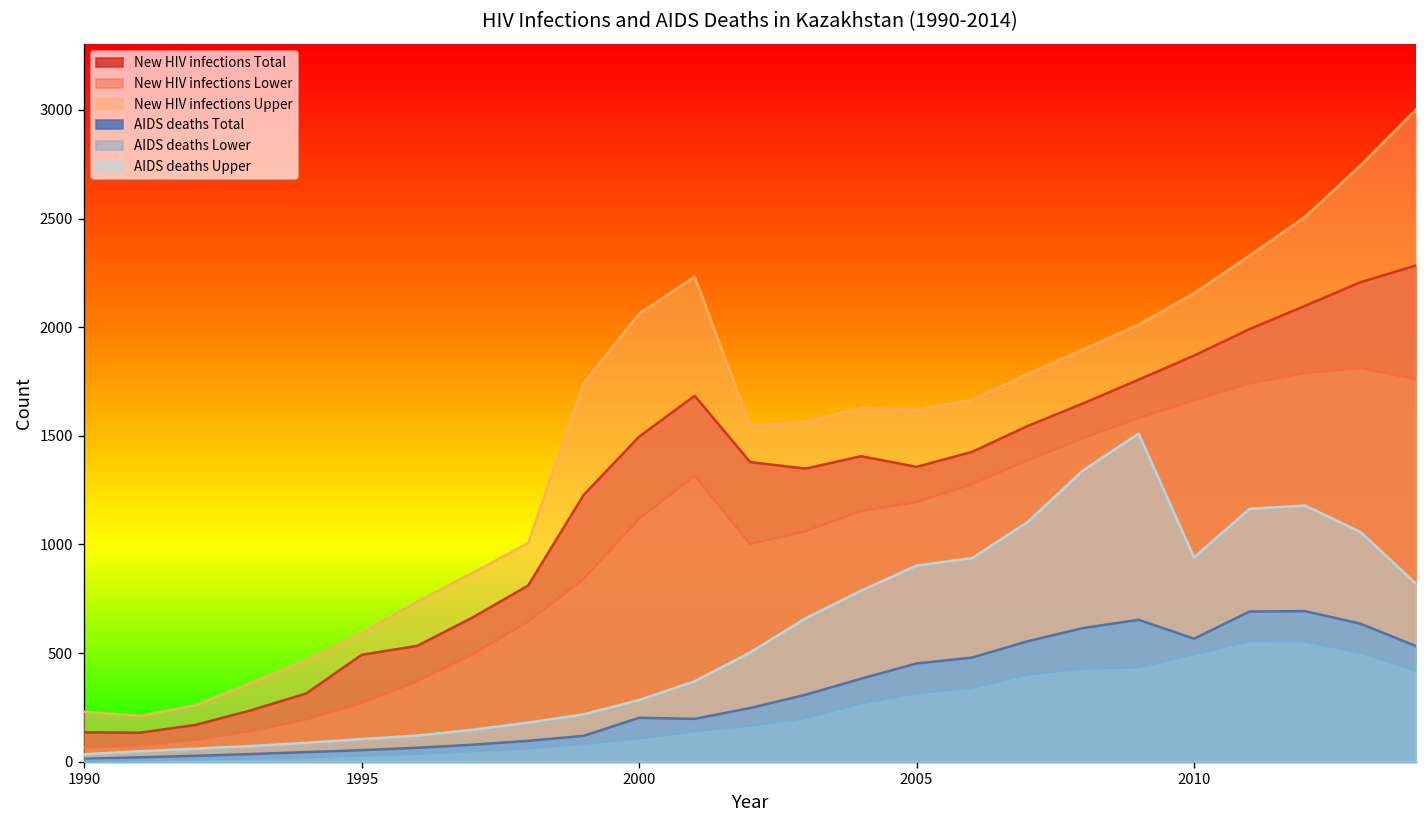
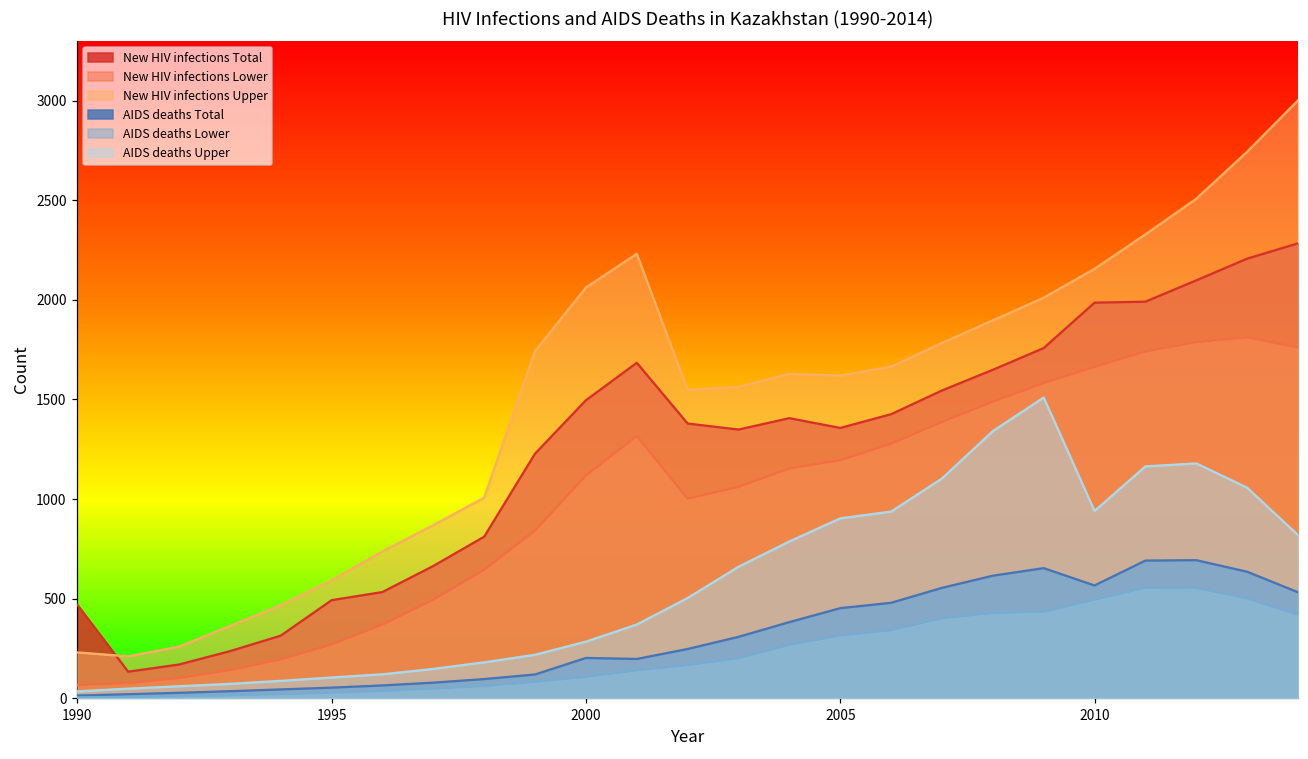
New HIV infections Total, 1990: 140 -> 470
New HIV infections Total, 2010: 1870 -> 1990
